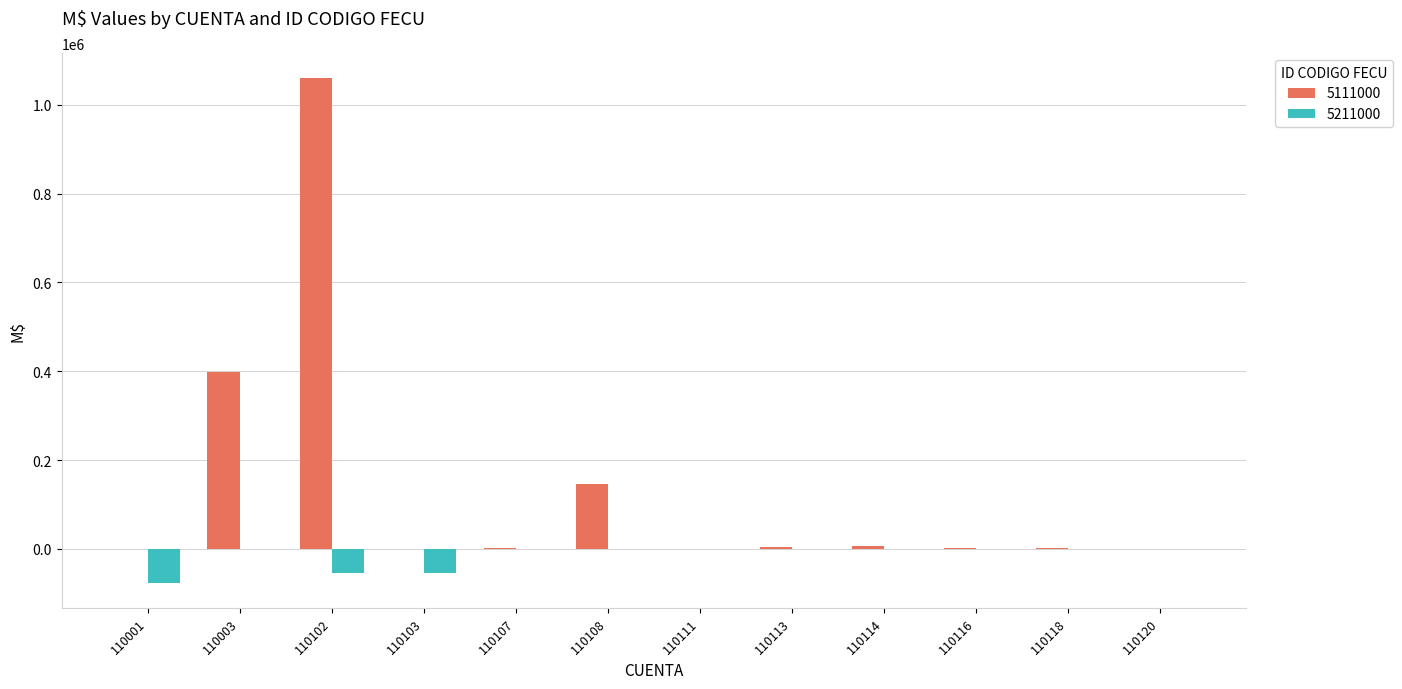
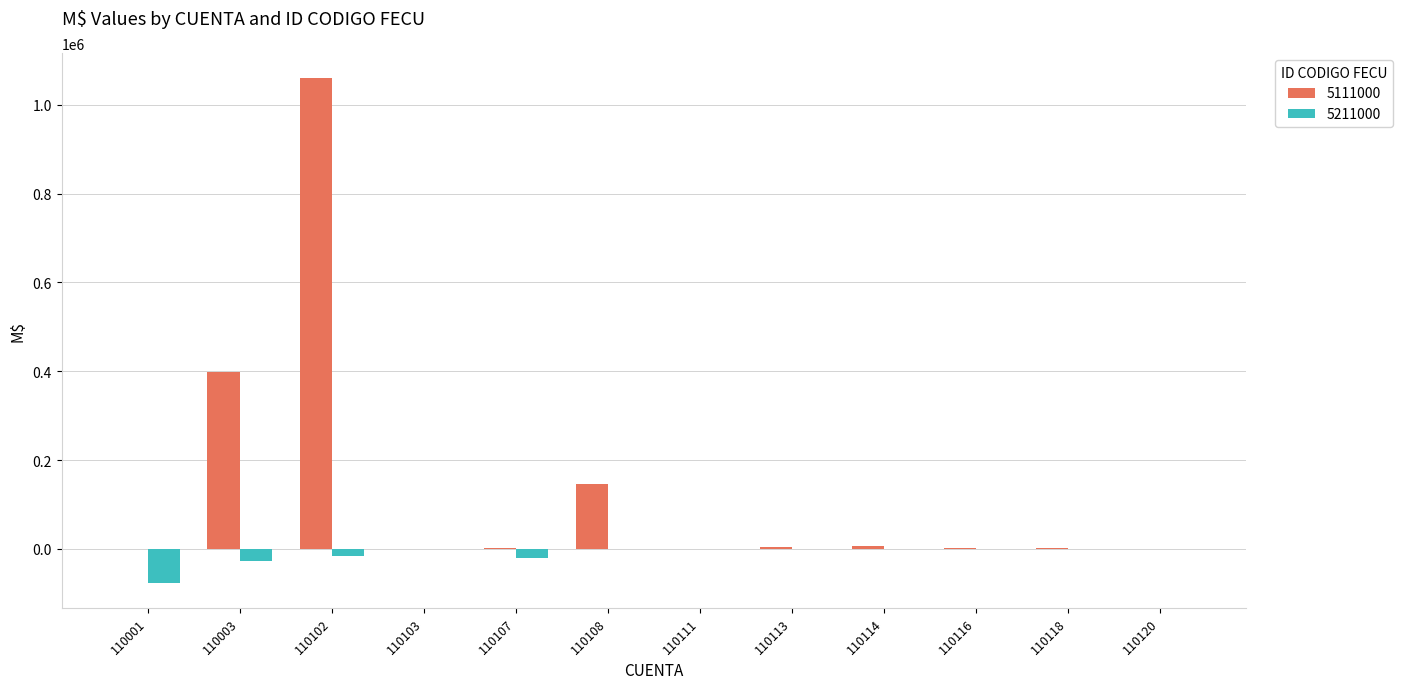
5211000, 110003: 0 -> -30000
5211000, 110102: -60000 -> -20000
5211000, 110103: -60000 -> 0
5211000, 110107: 0 -> -20000
